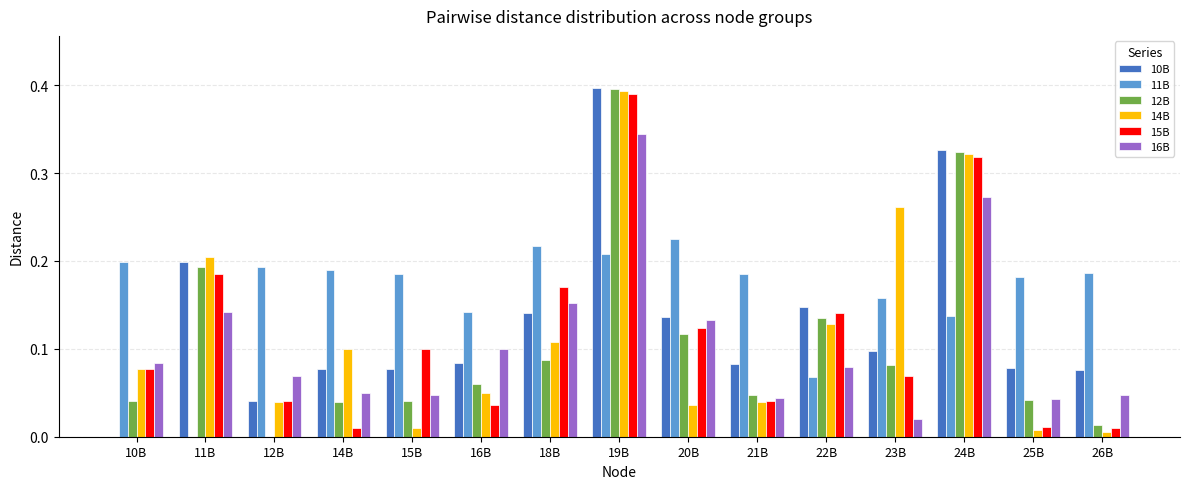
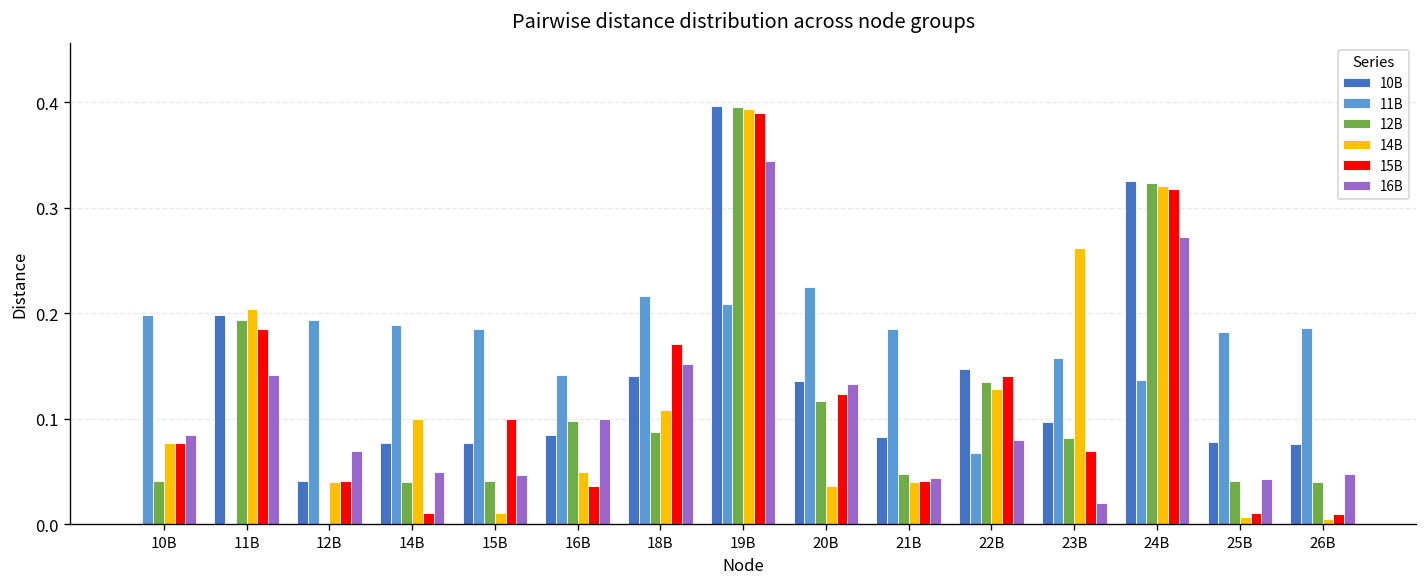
12B, 16B: 0.06 -> 0.10
12B, 26B: 0.01 -> 0.04
